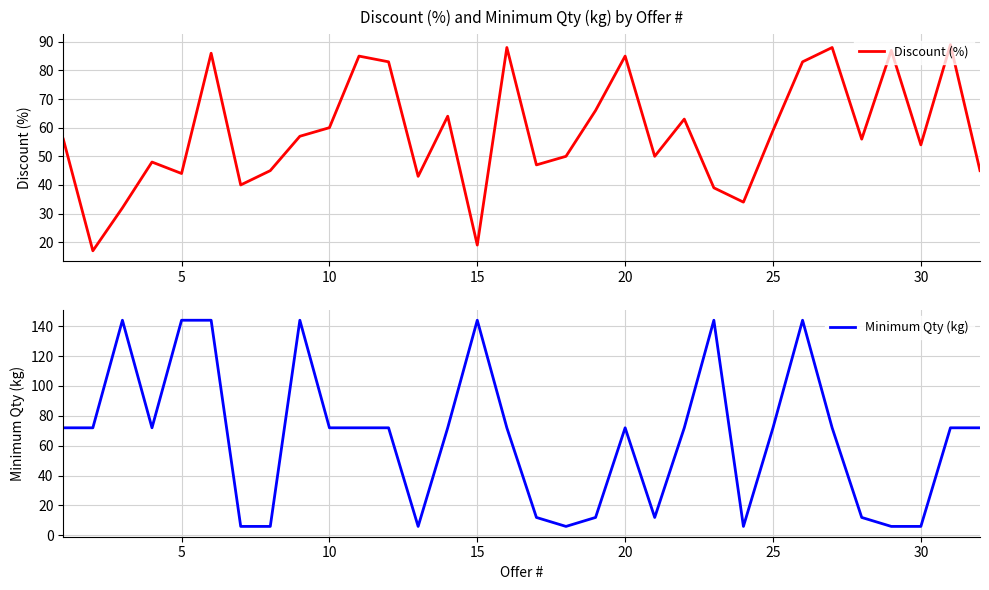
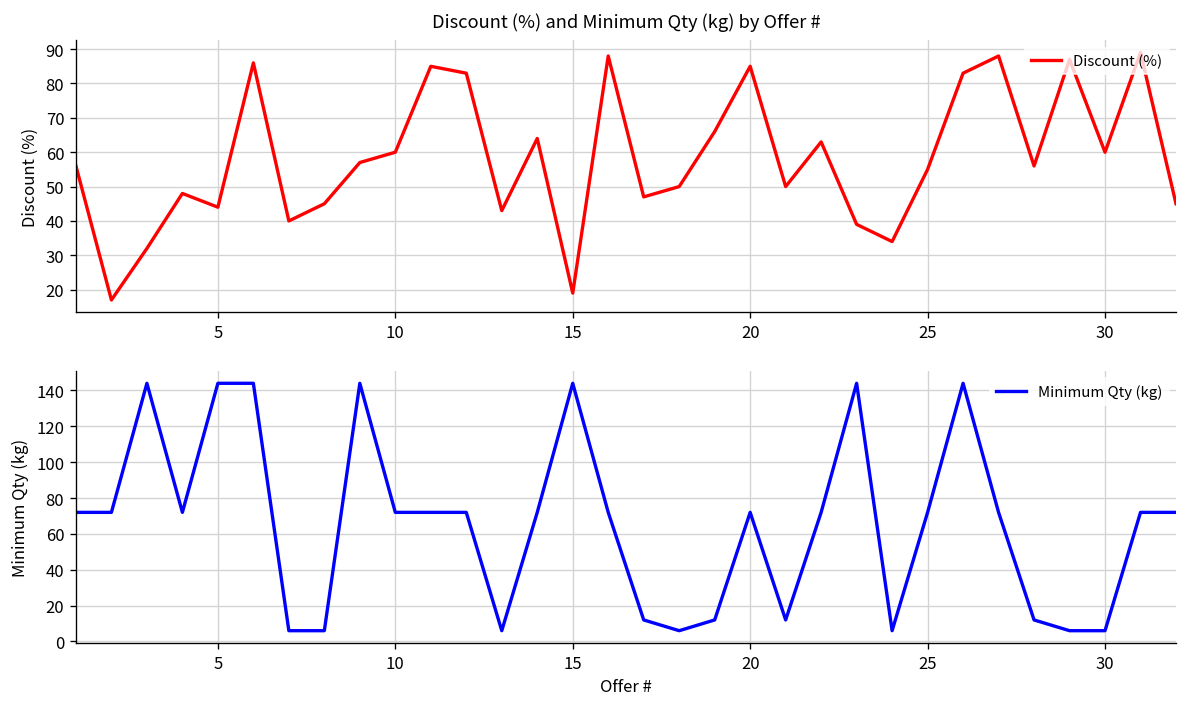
Discount (%) and Minimum Qty (kg) by Offer #, 25: 59 -> 55
Discount (%) and Minimum Qty (kg) by Offer #, 30: 54 -> 60
